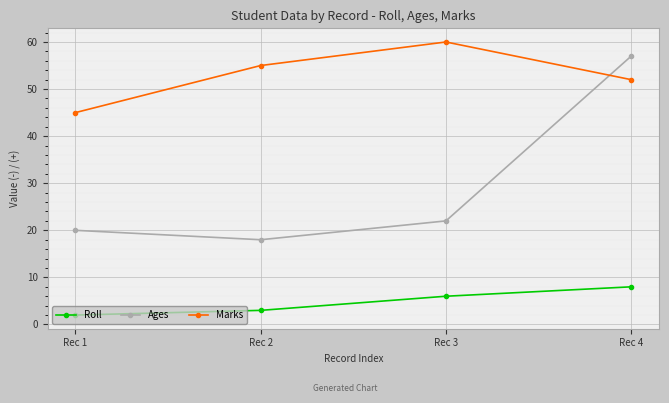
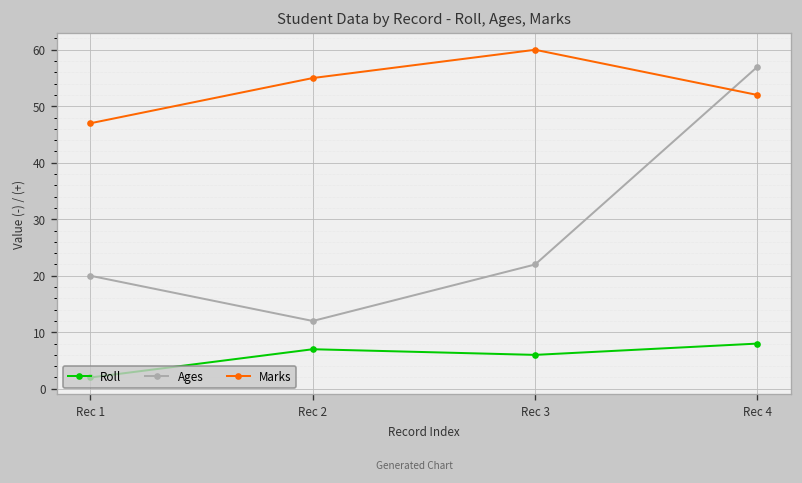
Marks, Rec 1: 45 -> 47
Roll, Rec 2: 3 -> 7
Ages, Rec 2: 18 -> 12
